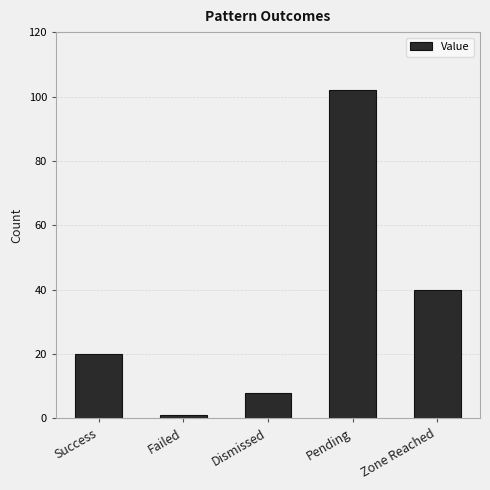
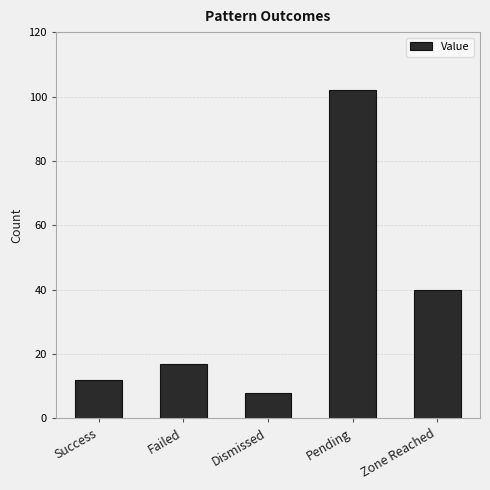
Success: 20 -> 12
Failed: 1 -> 17
